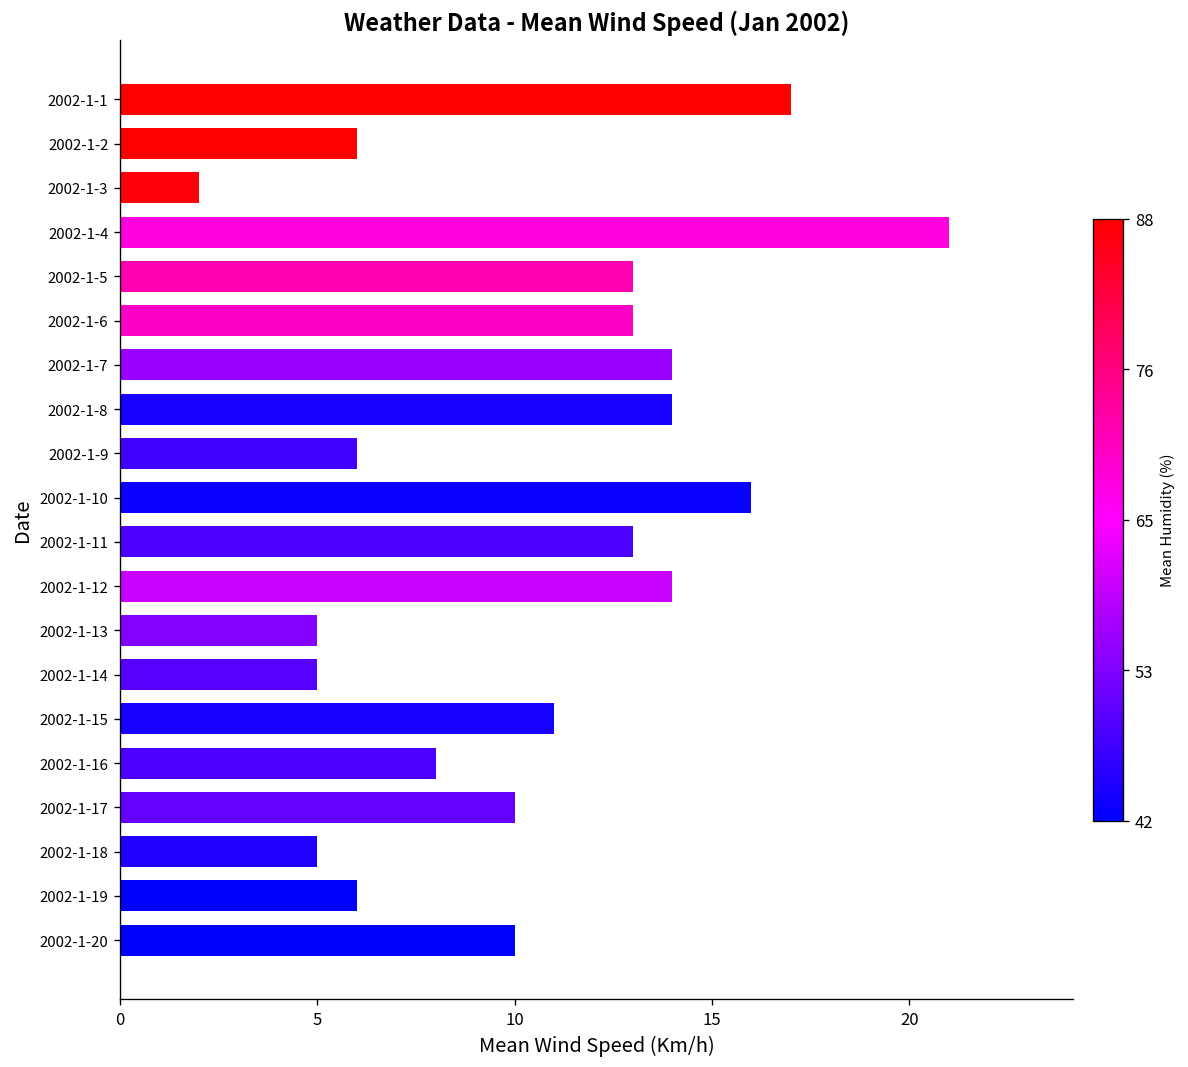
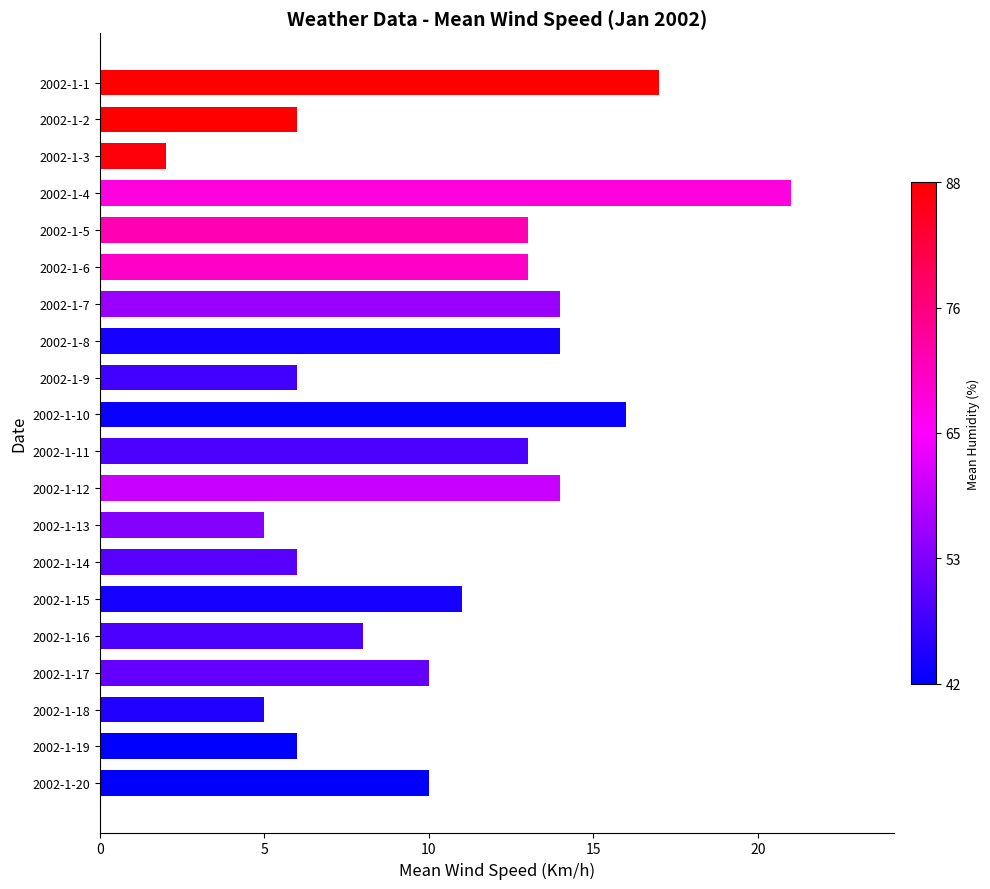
2002-1-14: 5 -> 6
